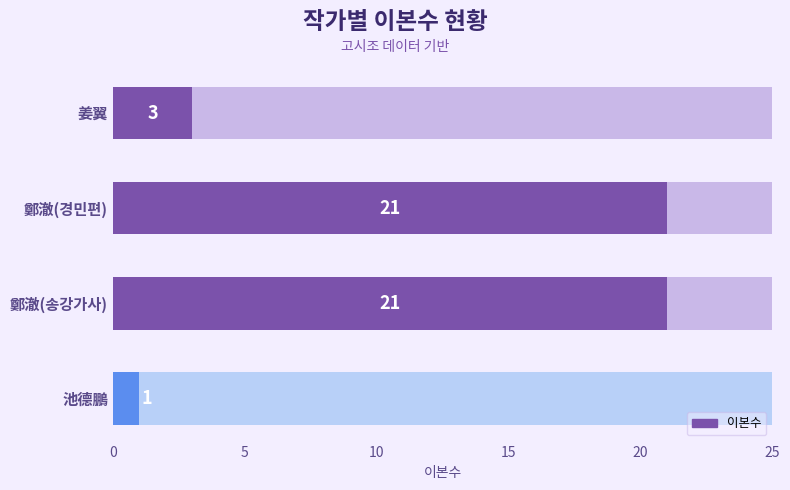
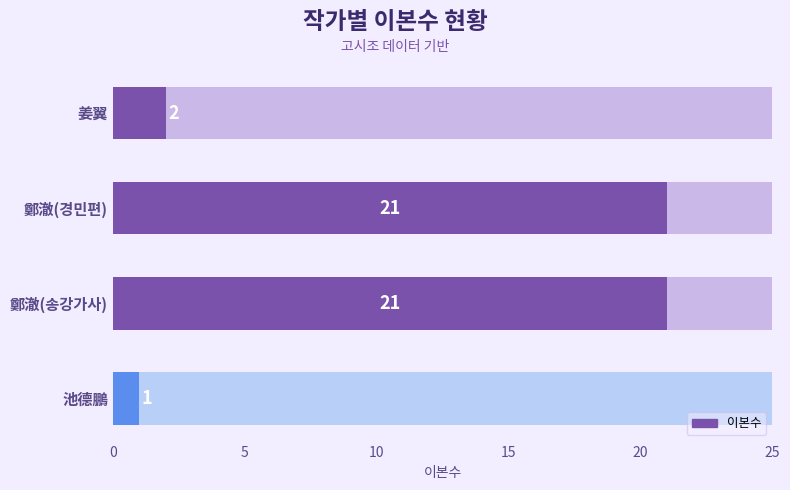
이본수, 姜翼: 3 -> 2
